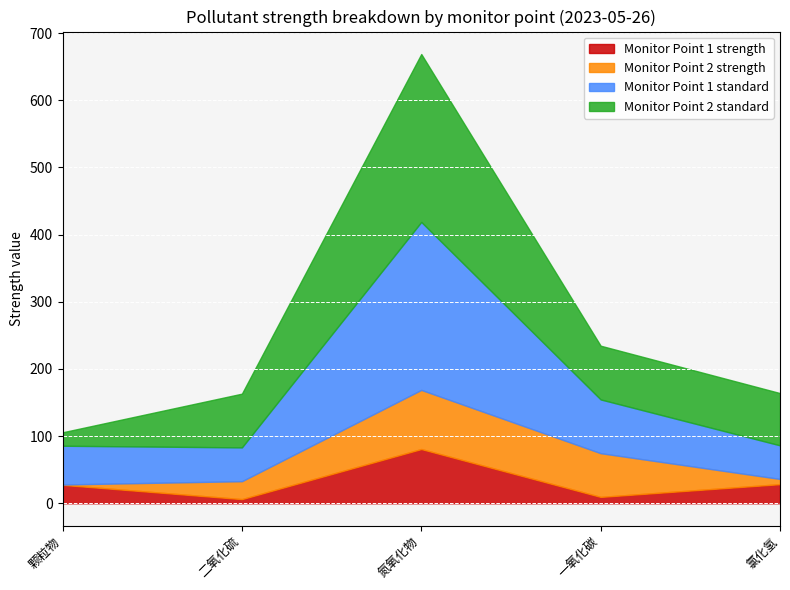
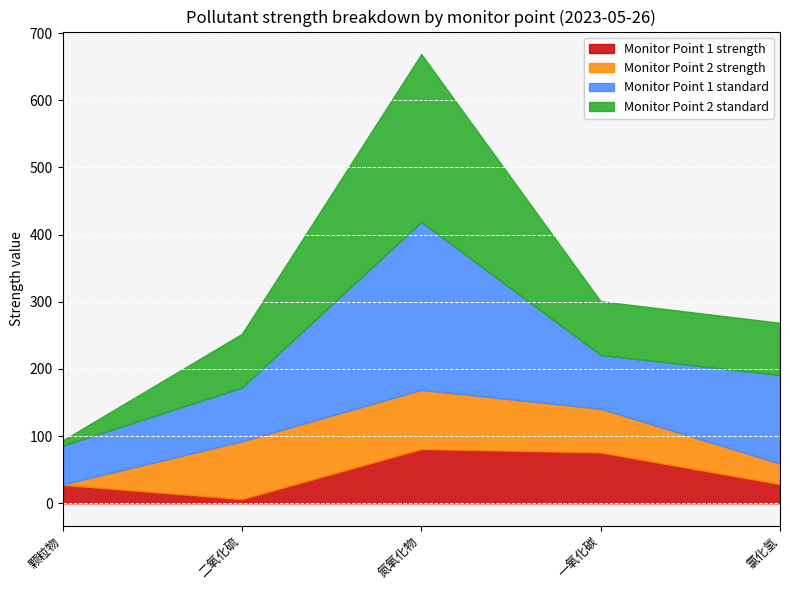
Monitor Point 2 standard, 颗粒物: 20 -> 10
Monitor Point 2 strength, 二氧化硫: 30 -> 90
Monitor Point 1 standard, 二氧化硫: 50 -> 80
Monitor Point 1 strength, 一氧化碳: 10 -> 80
Monitor Point 2 strength, 氯化氢: 10 -> 30
Monitor Point 1 standard, 氯化氢: 50 -> 130
